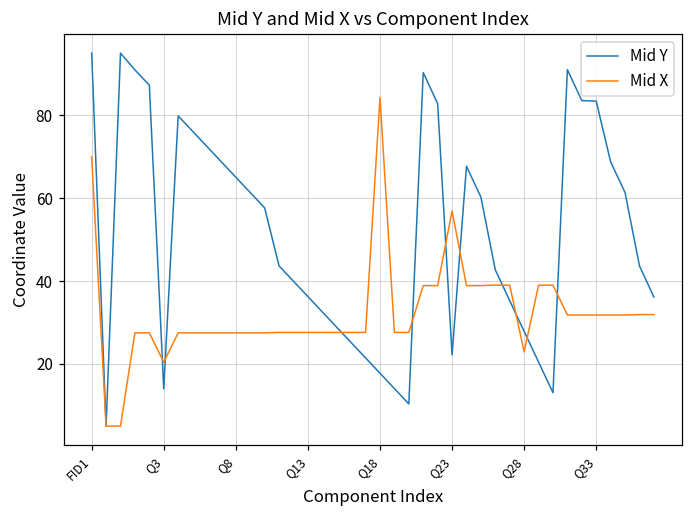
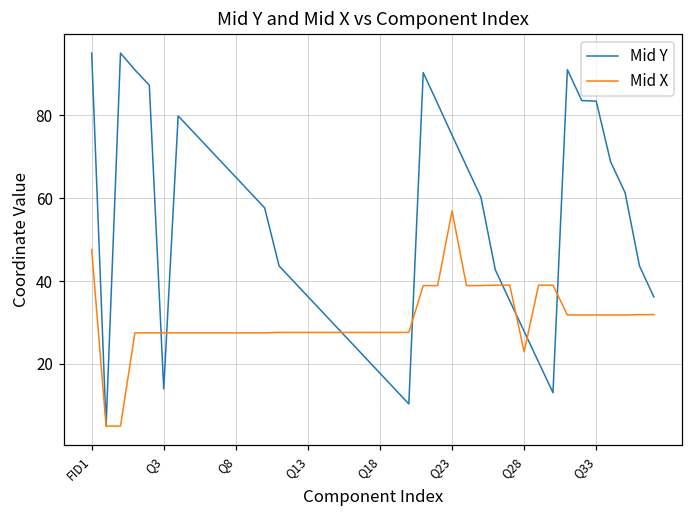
Mid X, FID1: 70 -> 48
Mid X, Q3: 20 -> 28
Mid X, Q18: 84 -> 28
Mid Y, Q23: 22 -> 75
